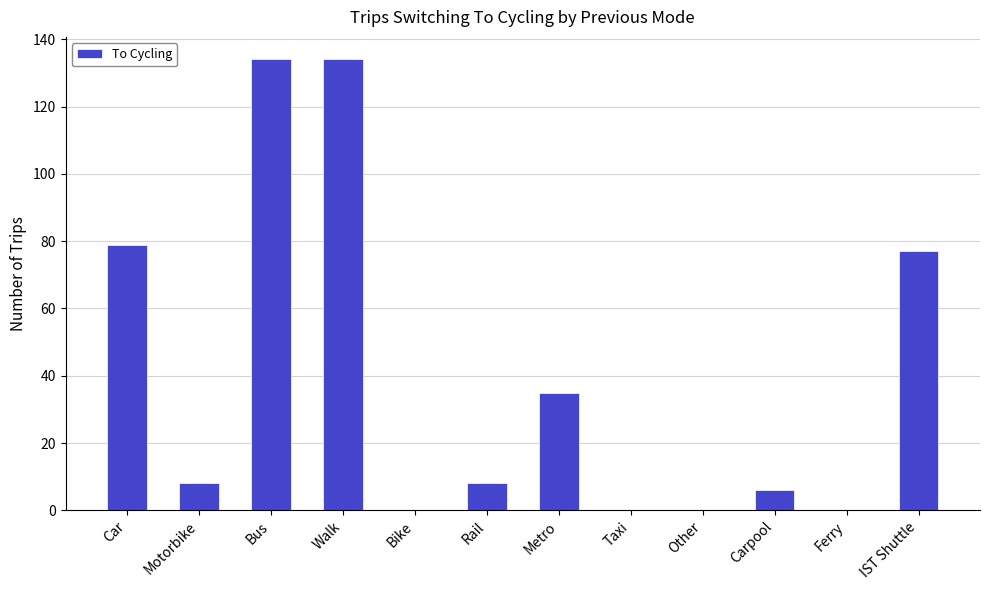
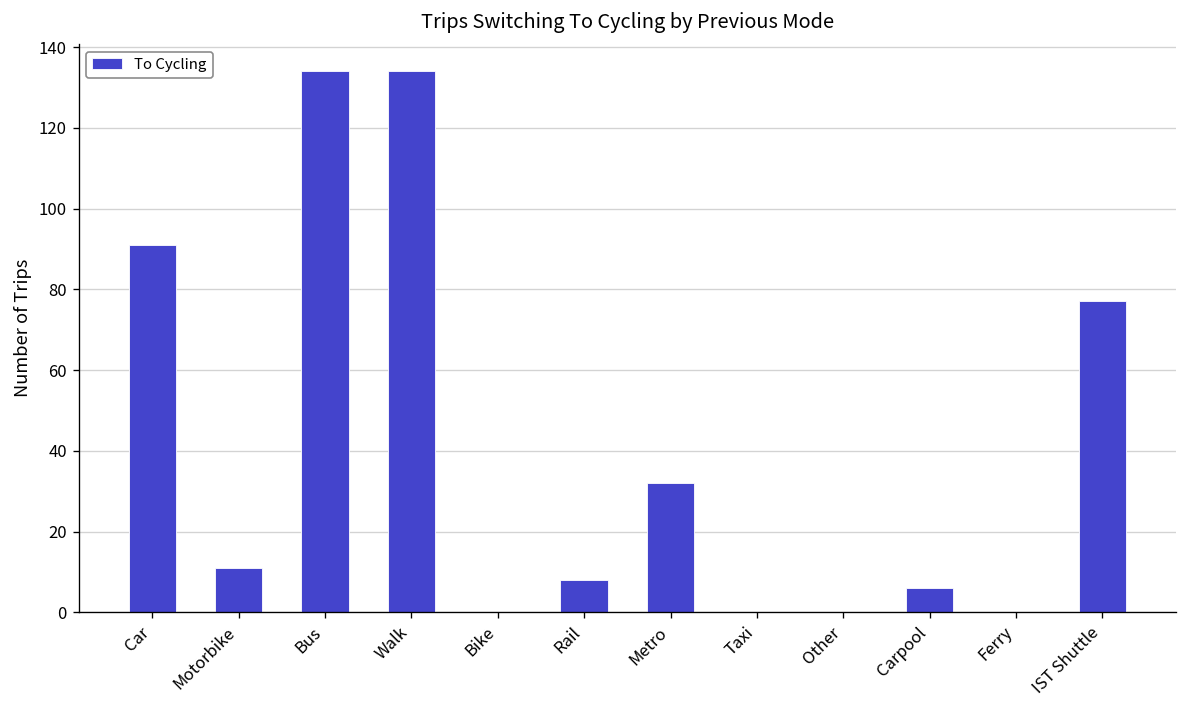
Car: 79 -> 91
Motorbike: 8 -> 11
Metro: 35 -> 32
